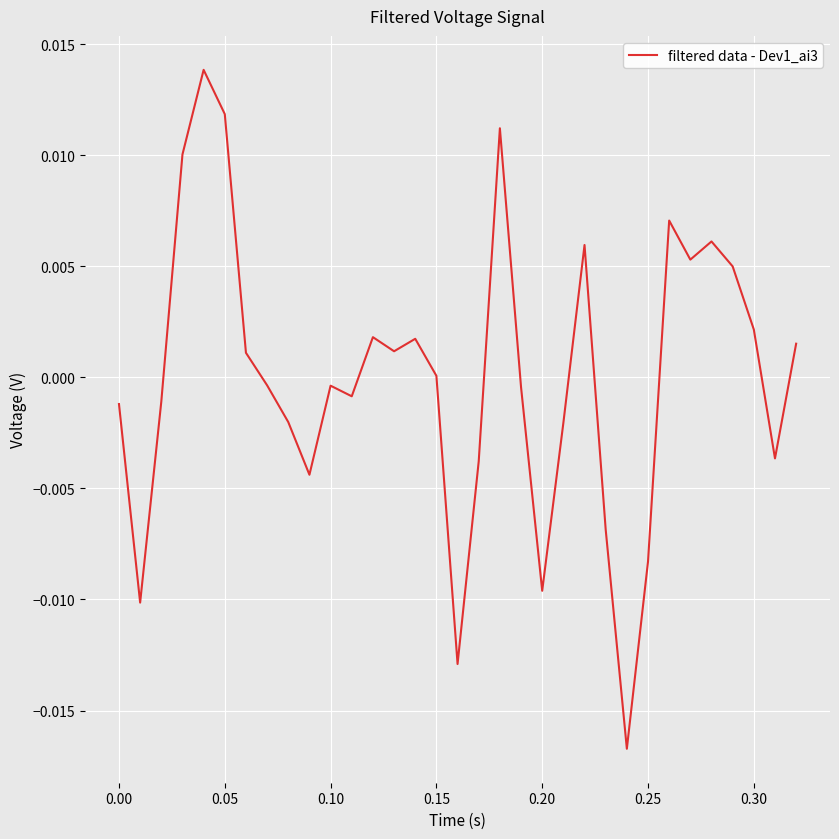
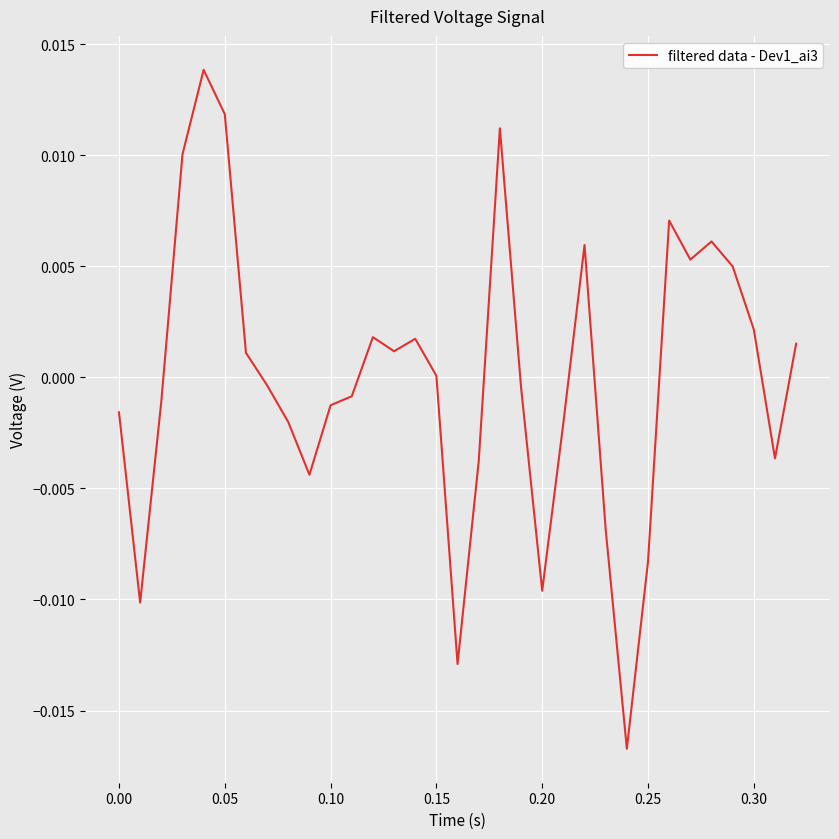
0.00: -0.0012 -> -0.0016
0.10: -0.0004 -> -0.0013
